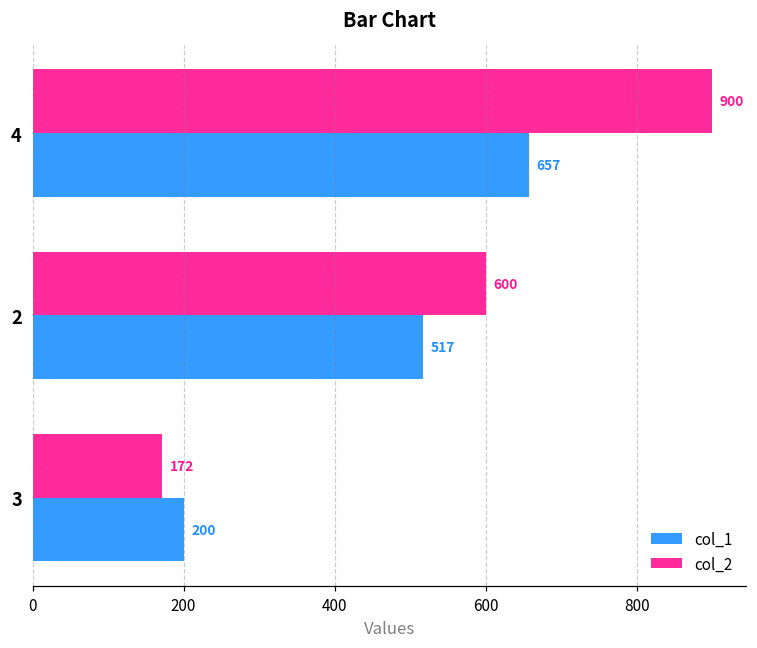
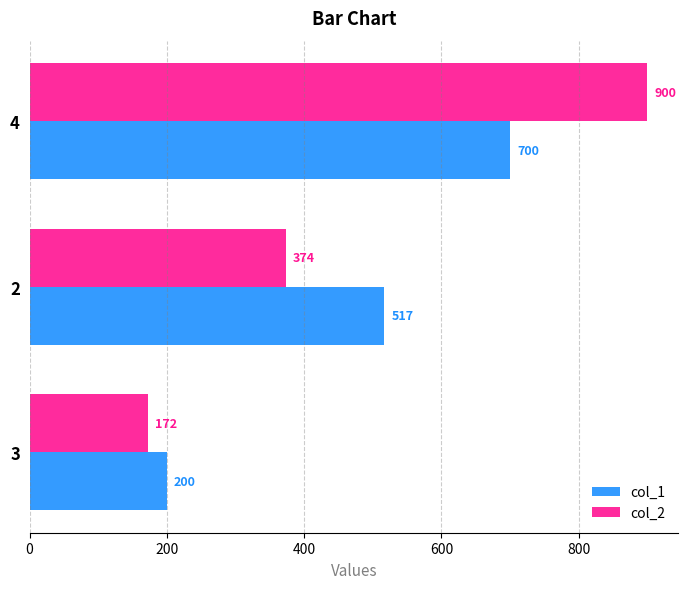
col_1, 4: 657 -> 700
col_2, 2: 600 -> 374
